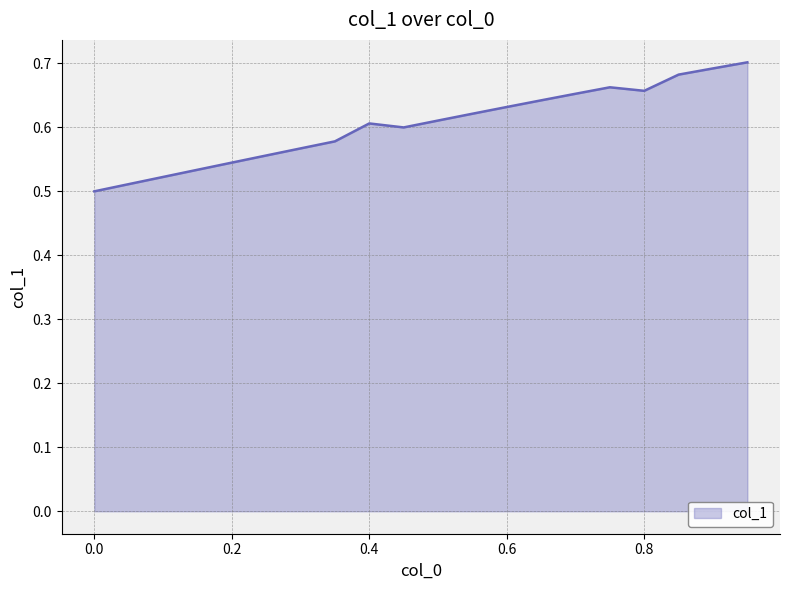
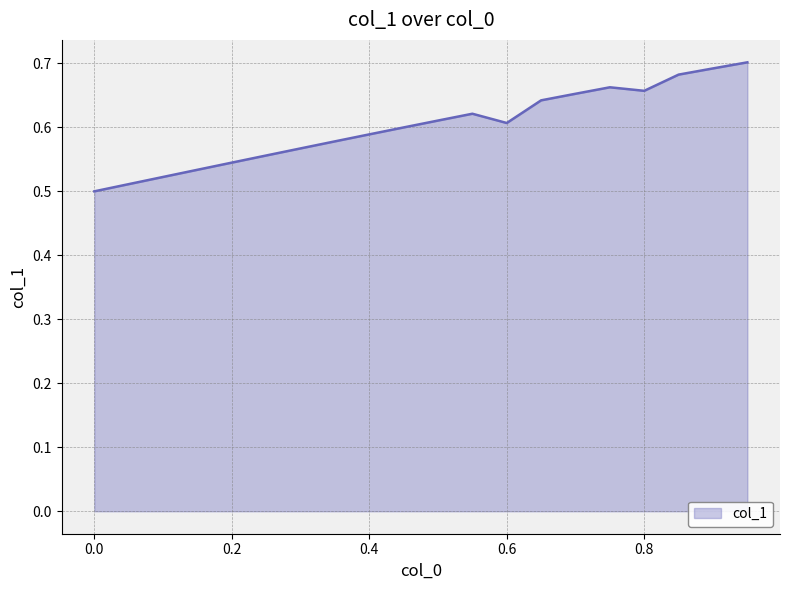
0.4: 0.61 -> 0.59
0.6: 0.63 -> 0.61
